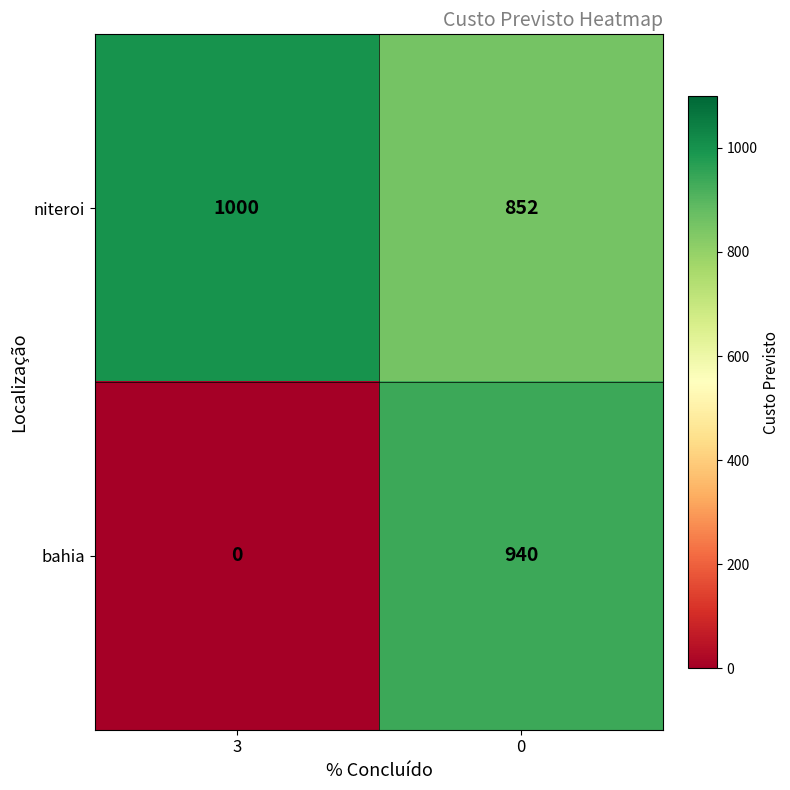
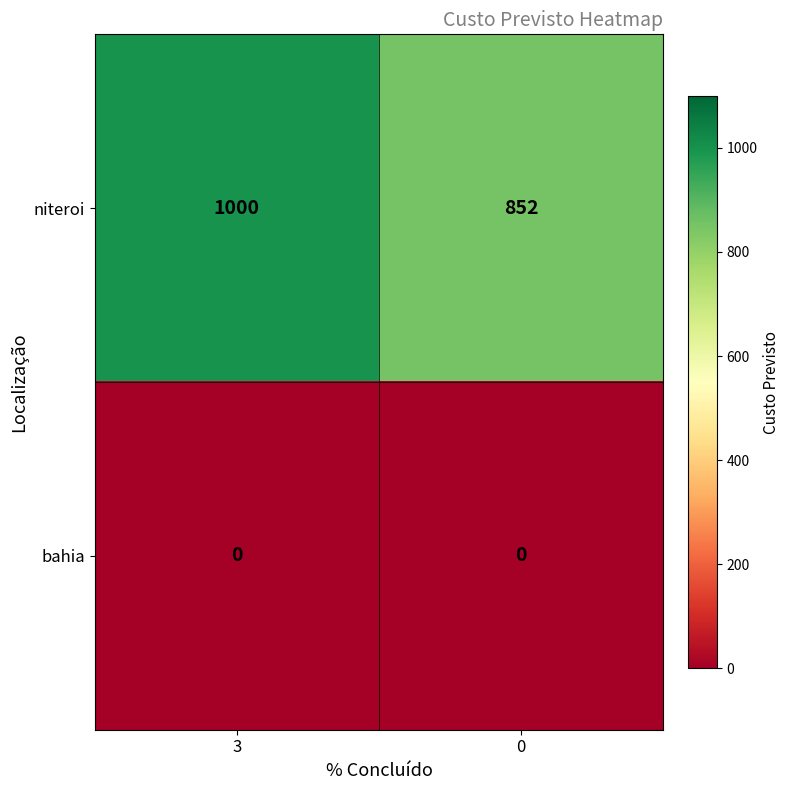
bahia, 0: 940 -> 0
